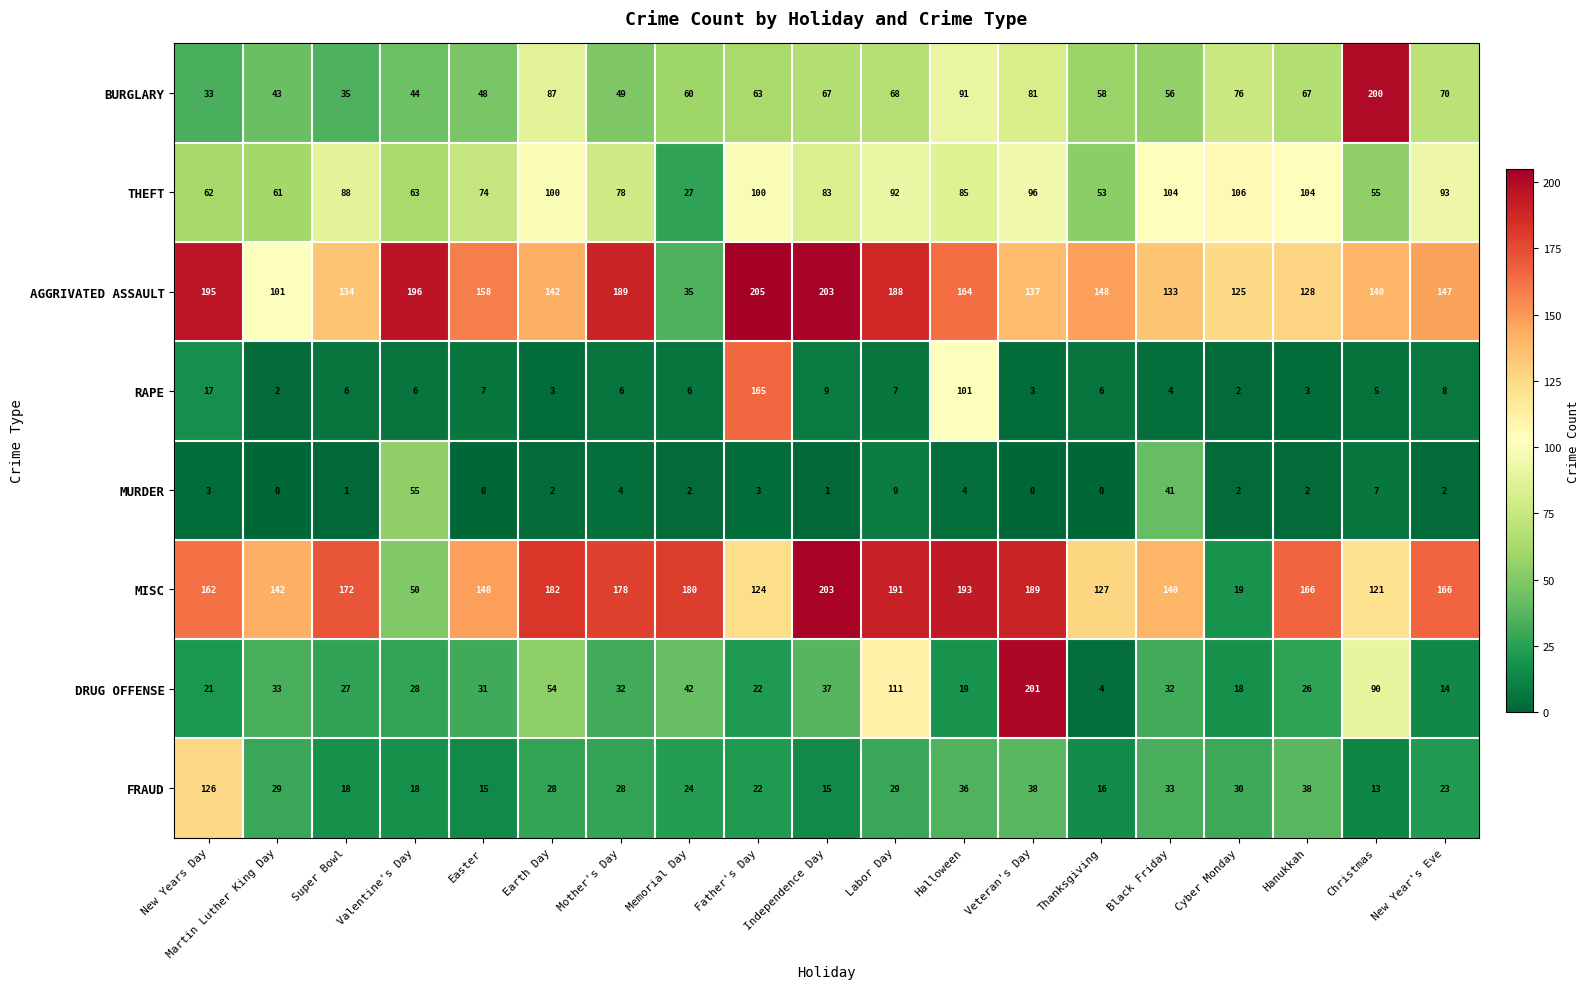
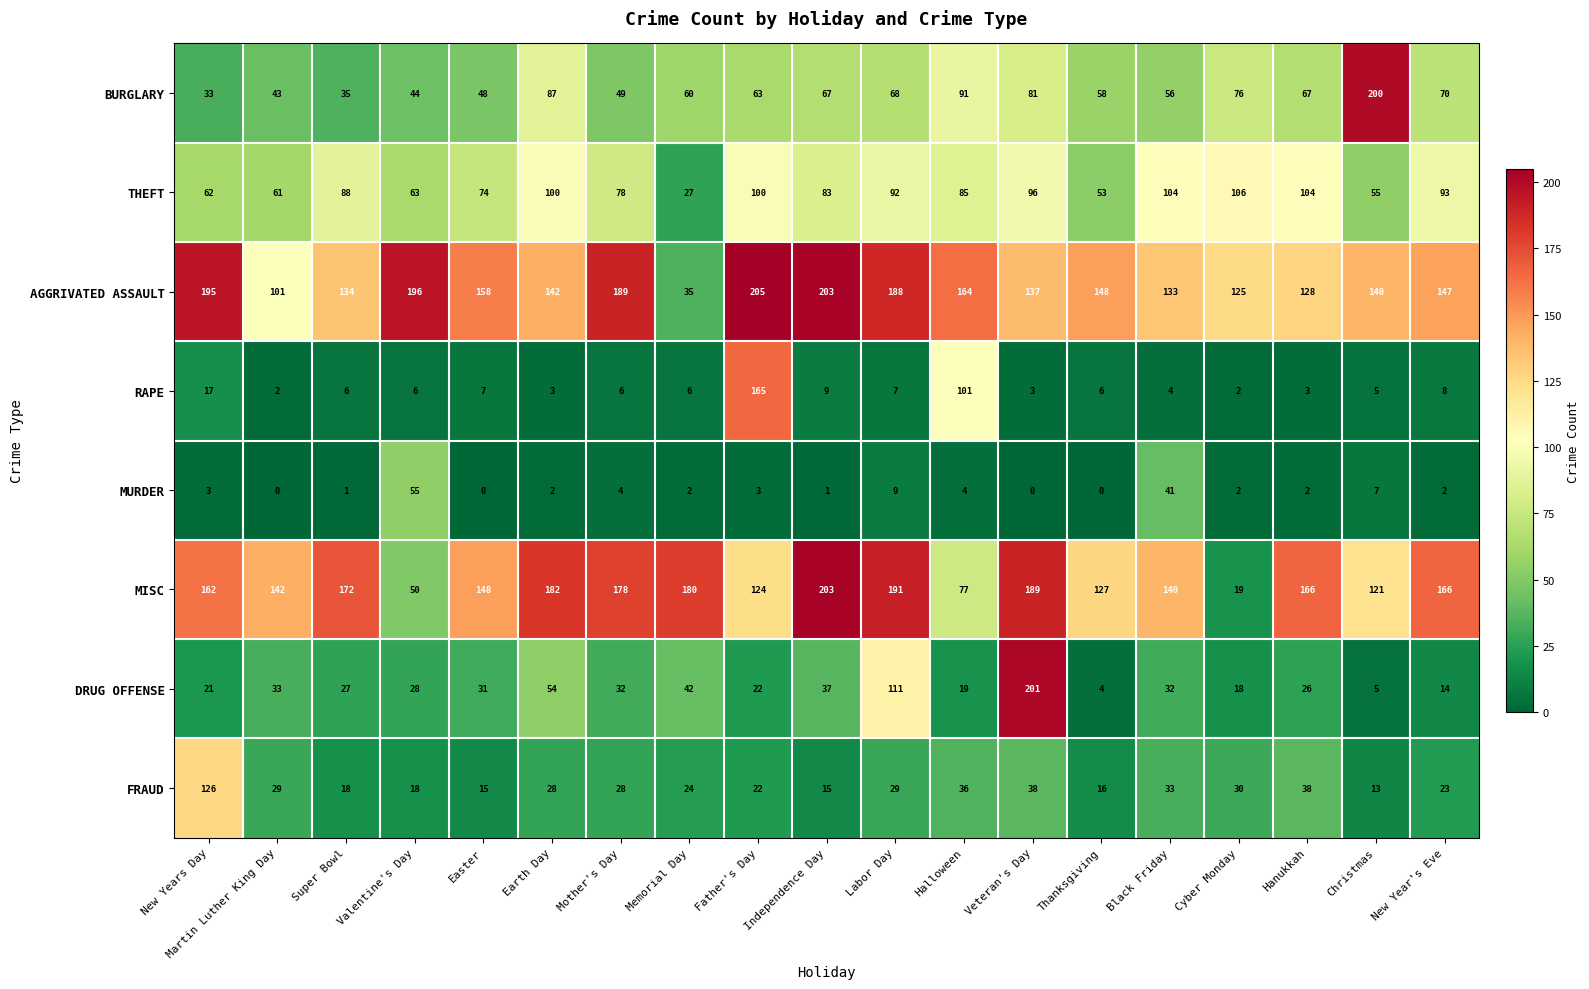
MISC, Halloween: 193 -> 77
DRUG OFFENSE, Christmas: 90 -> 5
